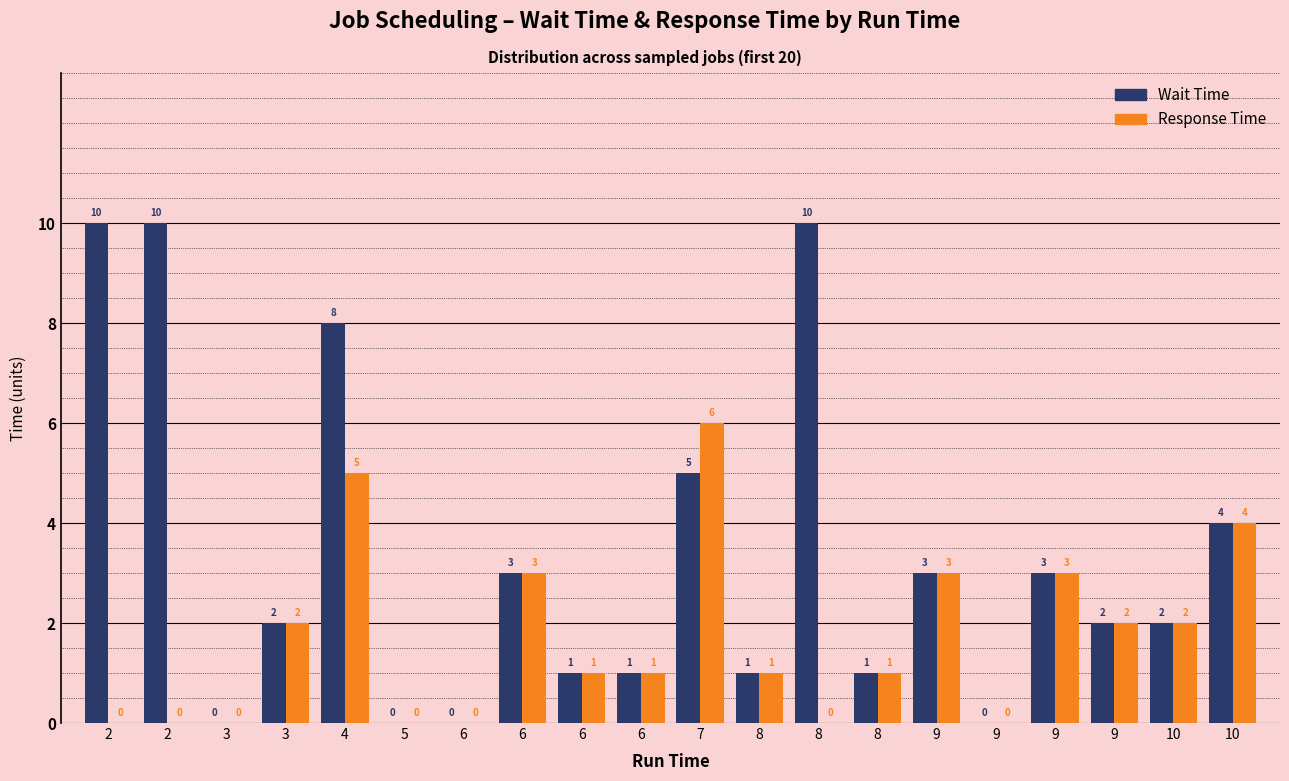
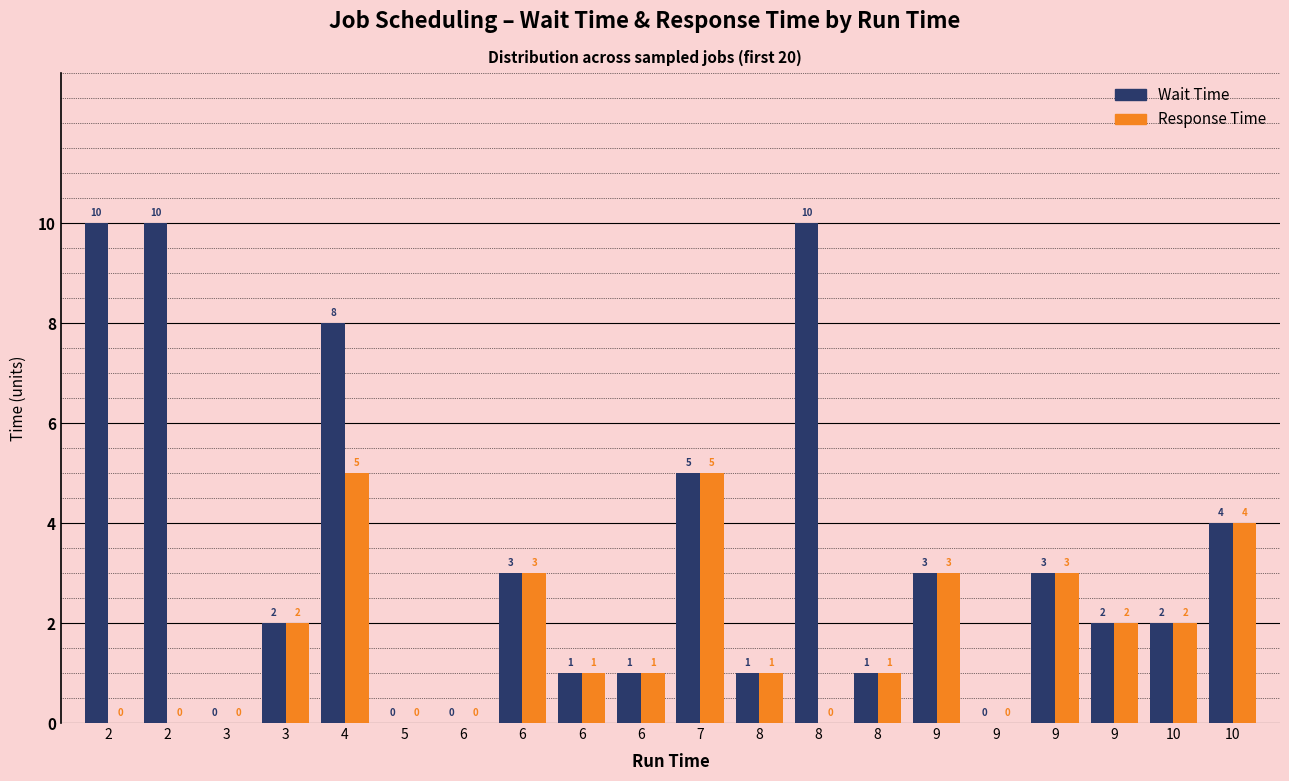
Response Time, 7: 6 -> 5
